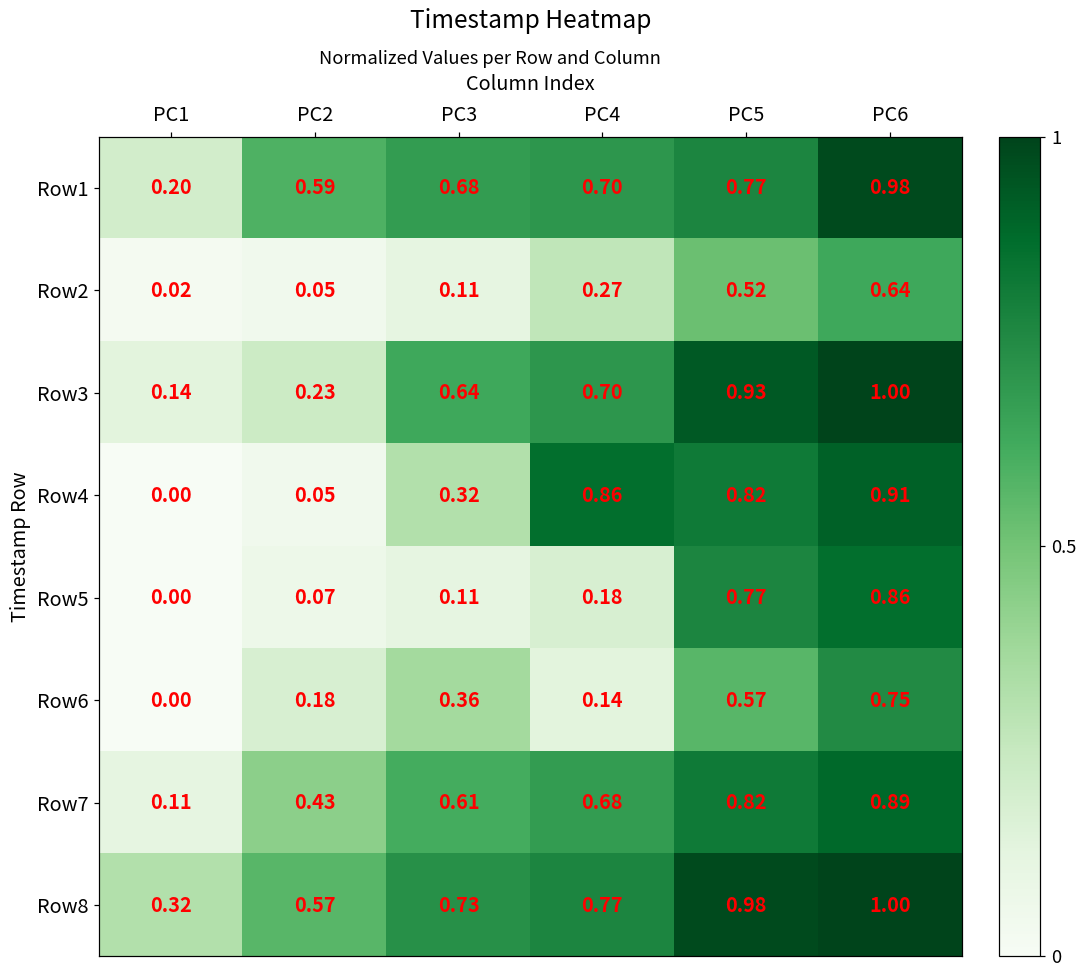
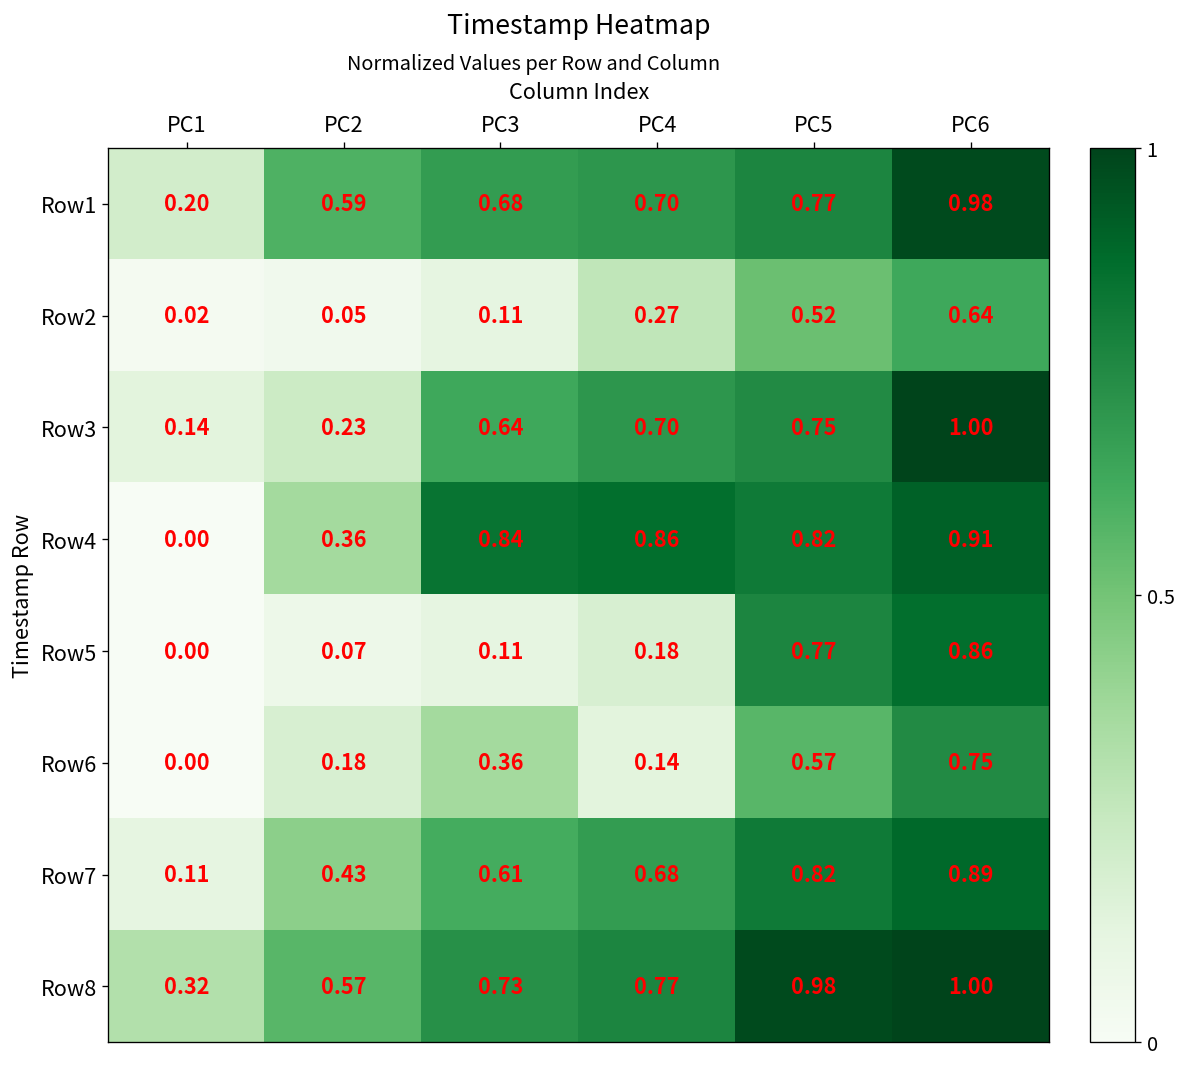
Row3, PC5: 0.93 -> 0.75
Row4, PC2: 0.05 -> 0.36
Row4, PC3: 0.32 -> 0.84
